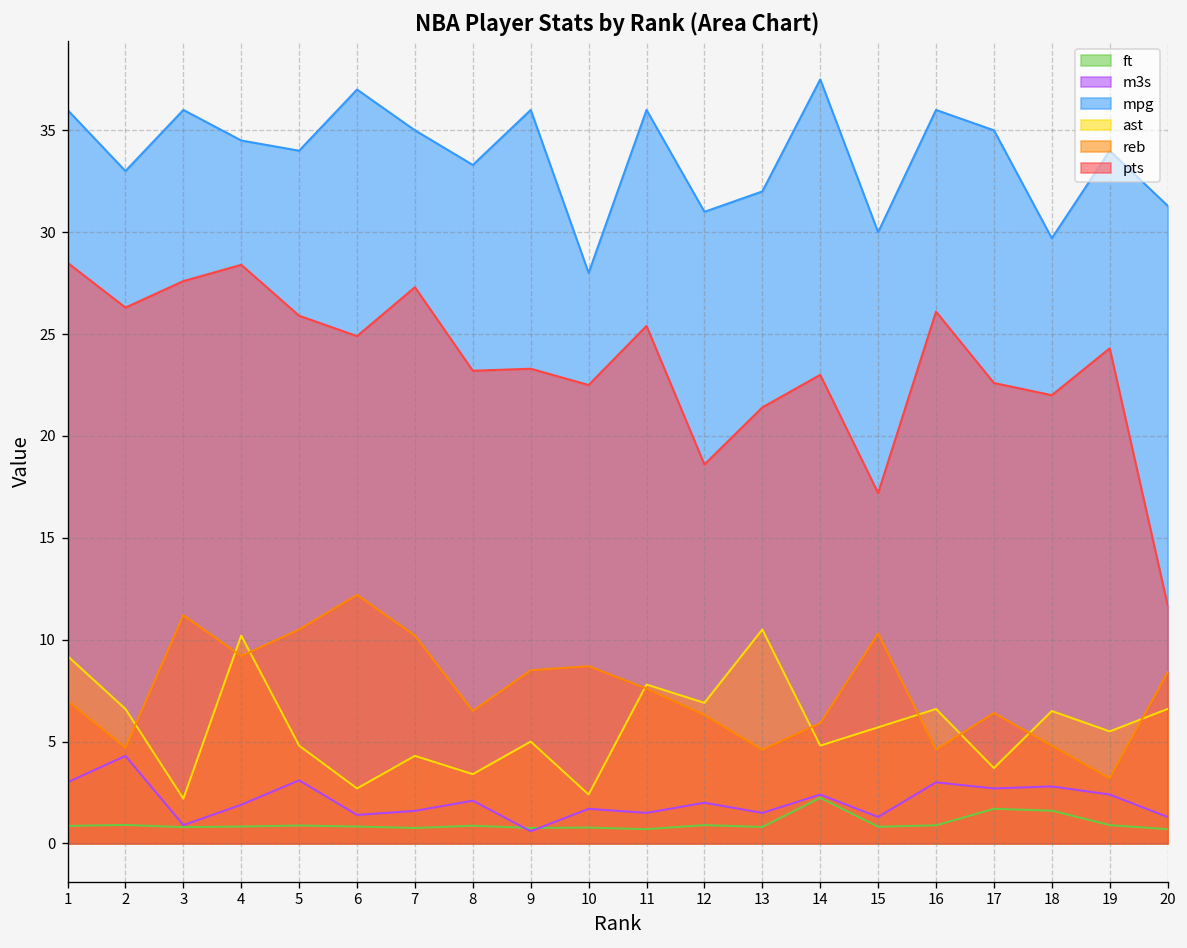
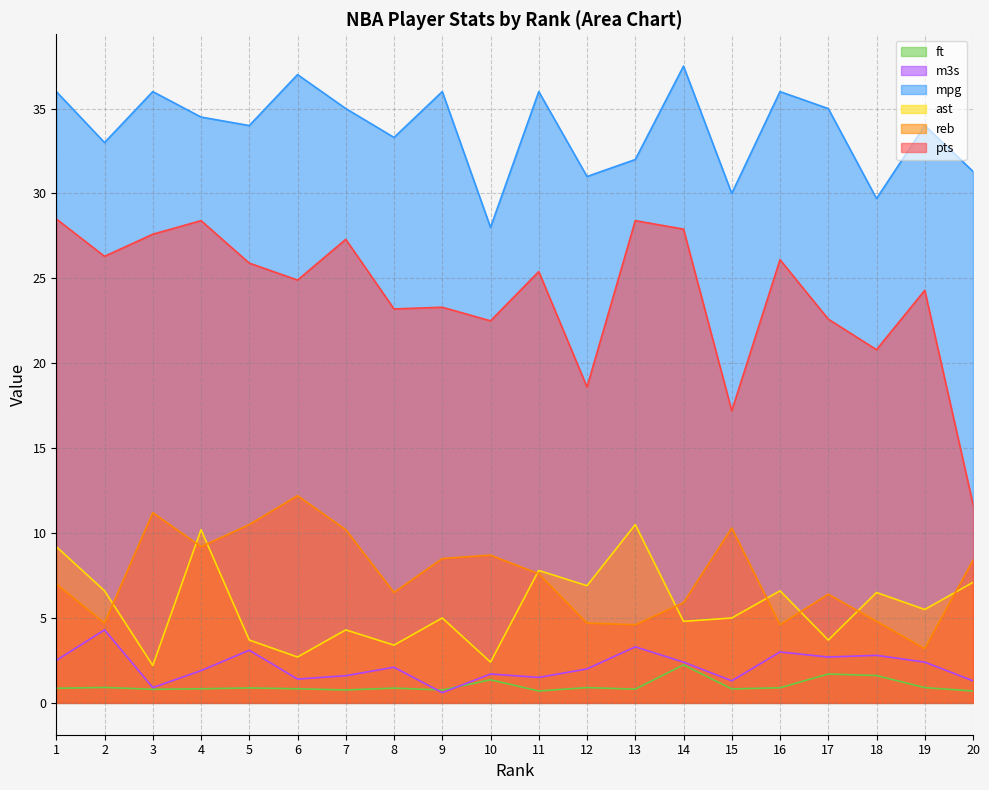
m3s, 1: 3.0 -> 2.5
ast, 5: 4.8 -> 3.7
ft, 10: 0.8 -> 1.4
reb, 12: 6.3 -> 4.7
m3s, 13: 1.5 -> 3.3
pts, 13: 21.4 -> 28.4
pts, 14: 23.0 -> 27.9
ast, 15: 5.7 -> 5.0
pts, 18: 22.0 -> 20.8
ast, 20: 6.6 -> 7.1
